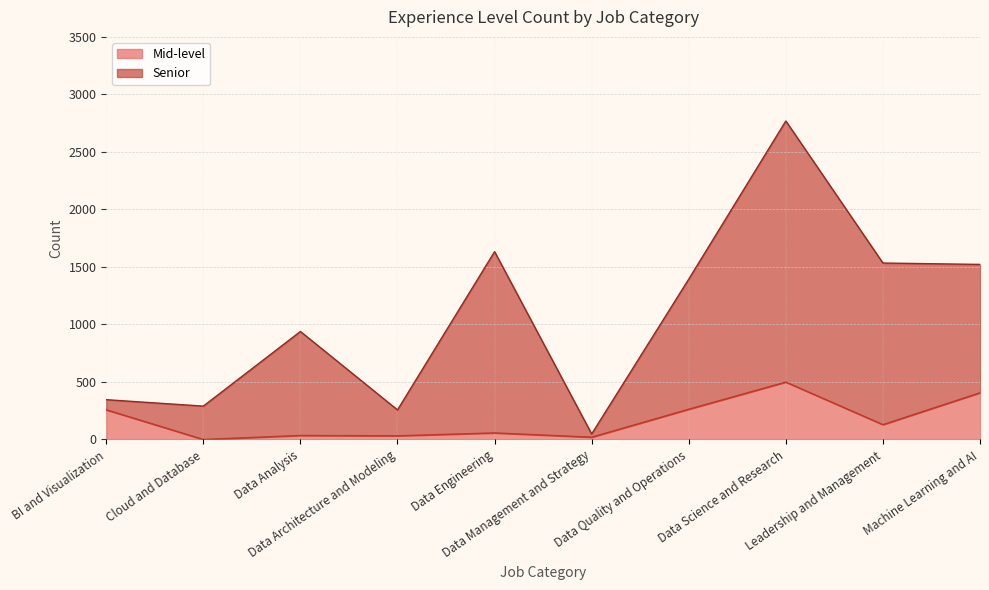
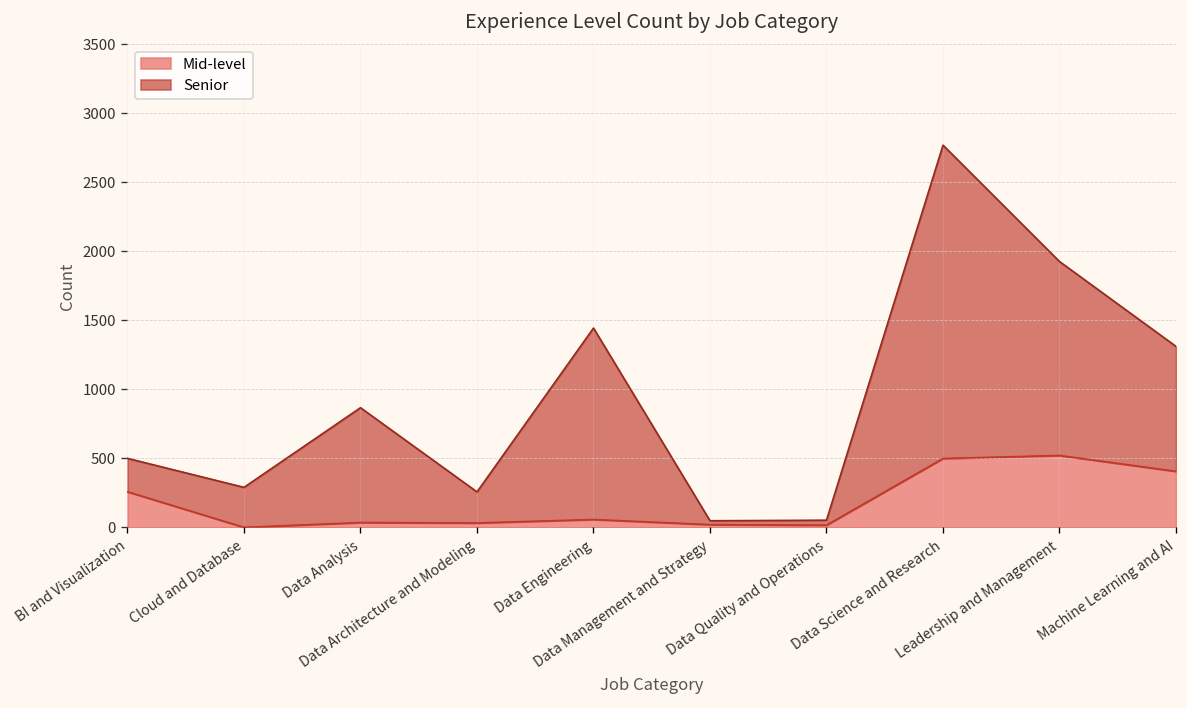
Senior, BI and Visualization: 90 -> 240
Senior, Data Analysis: 900 -> 830
Senior, Data Engineering: 1580 -> 1390
Mid-level, Data Quality and Operations: 260 -> 20
Senior, Data Quality and Operations: 1130 -> 40
Mid-level, Leadership and Management: 130 -> 520
Senior, Machine Learning and AI: 1120 -> 910
